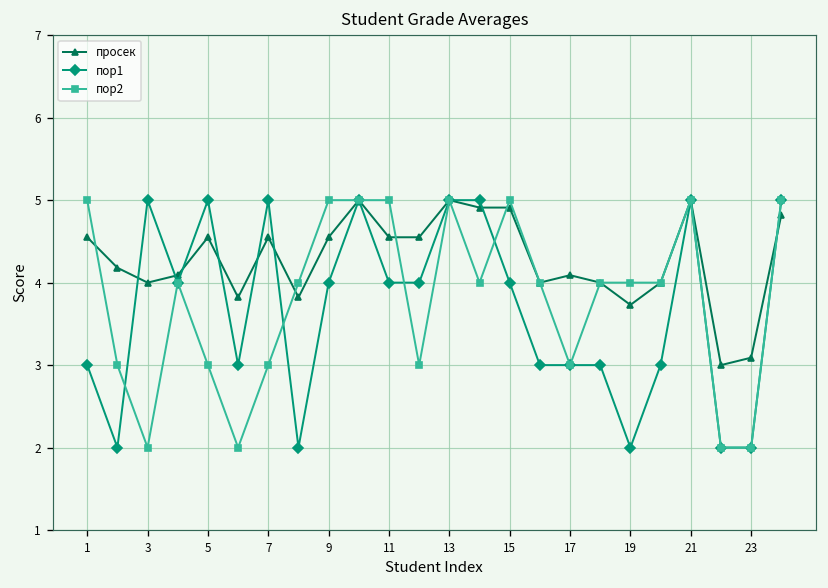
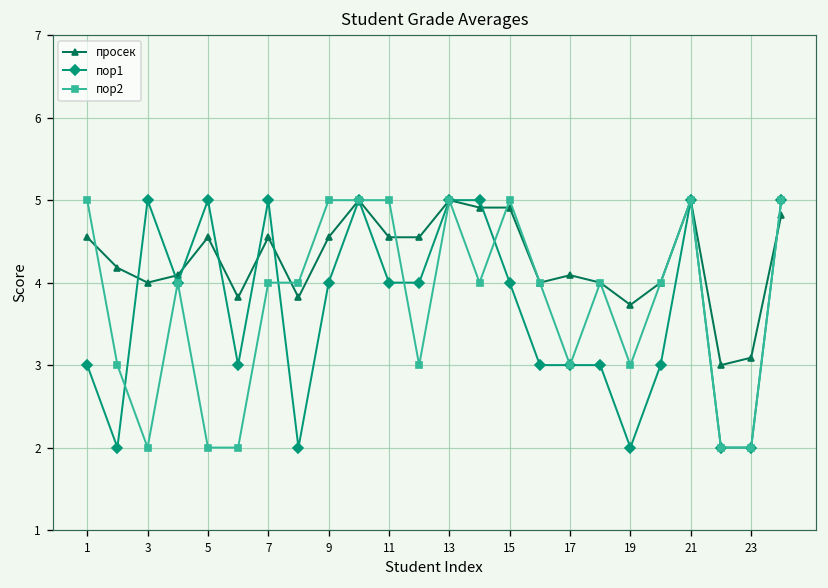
пор2, 5: 3 -> 2
пор2, 7: 3 -> 4
пор2, 19: 4 -> 3
